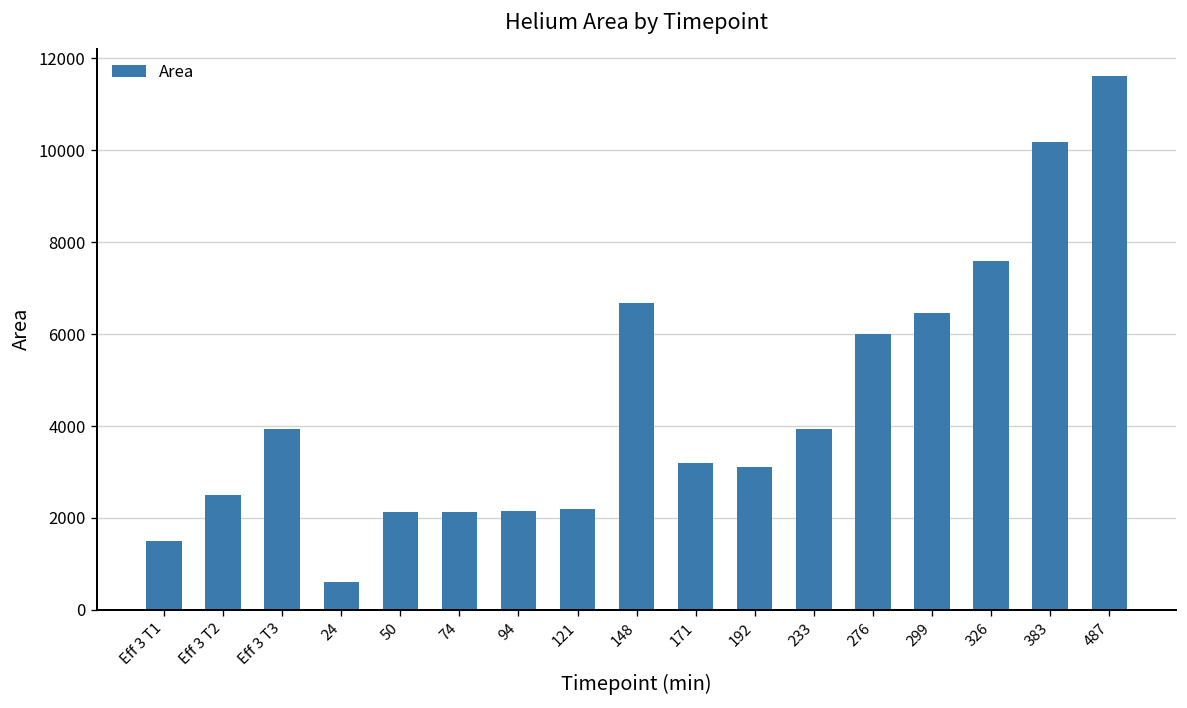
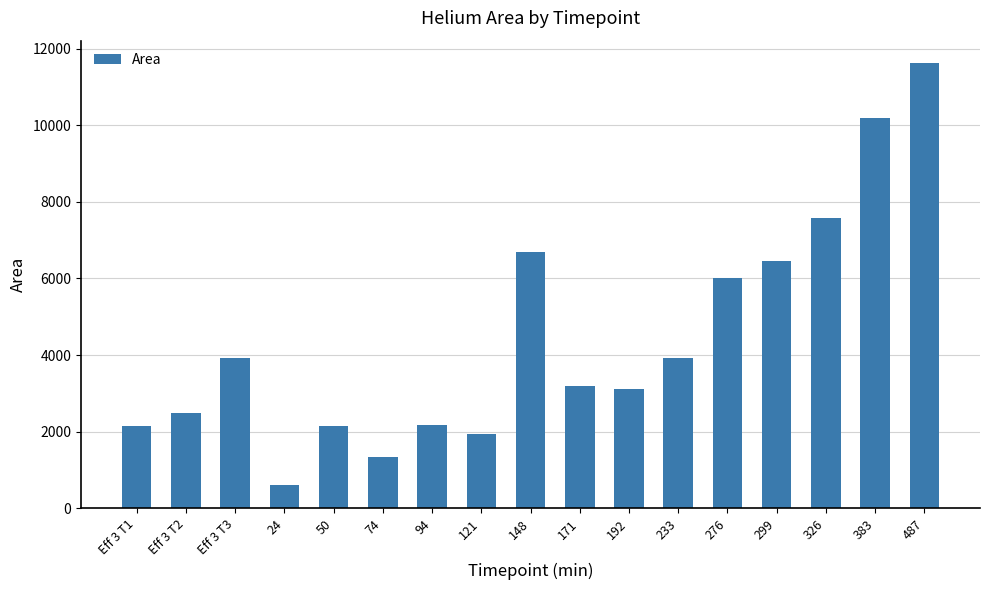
Eff 3 T1: 1500 -> 2100
74: 2100 -> 1300
121: 2200 -> 1900
